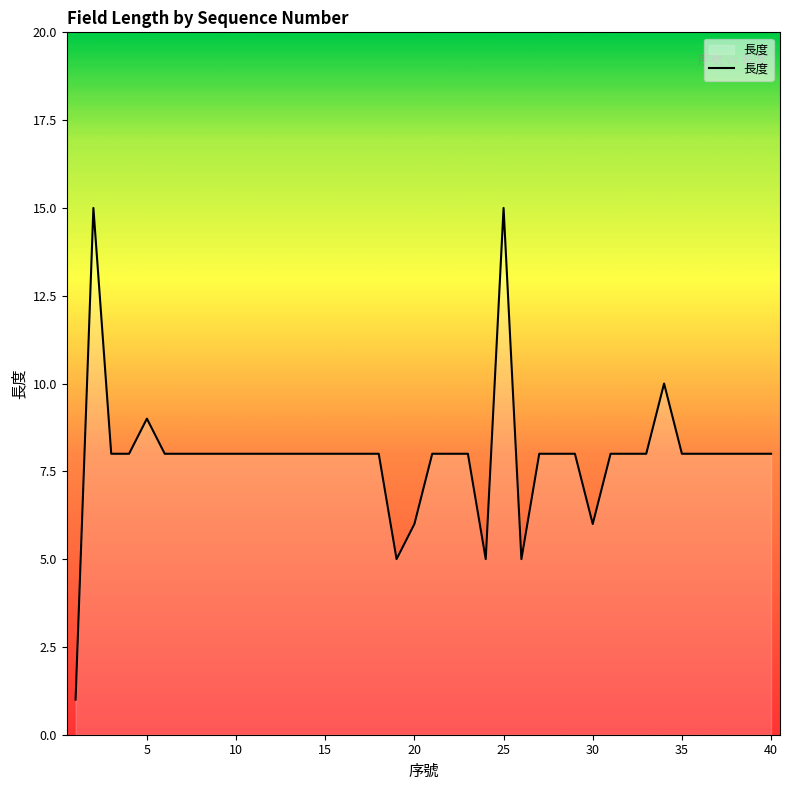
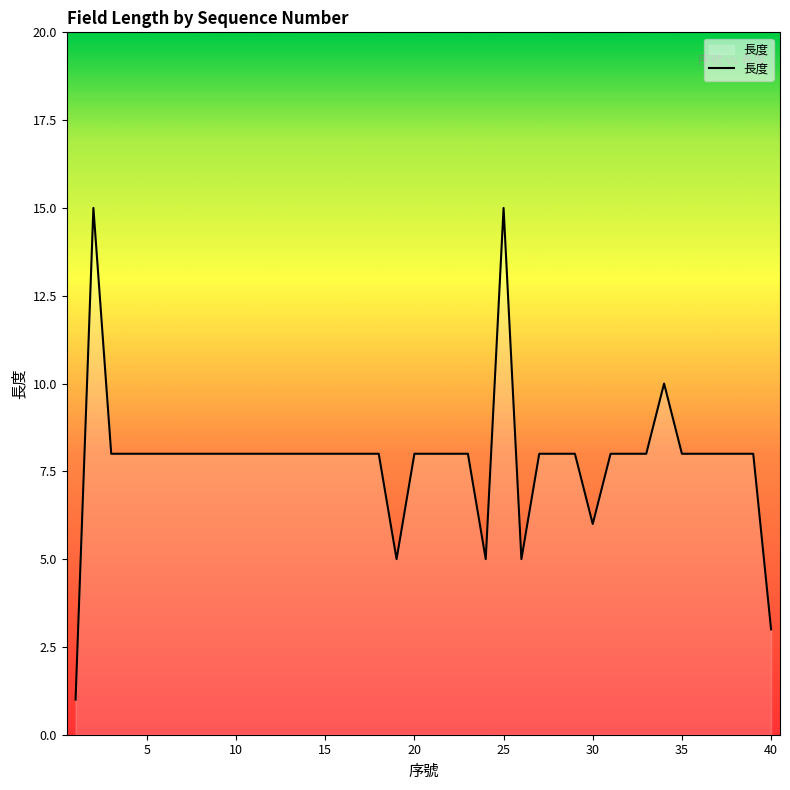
5: 9 -> 8
20: 6 -> 8
40: 8 -> 3
